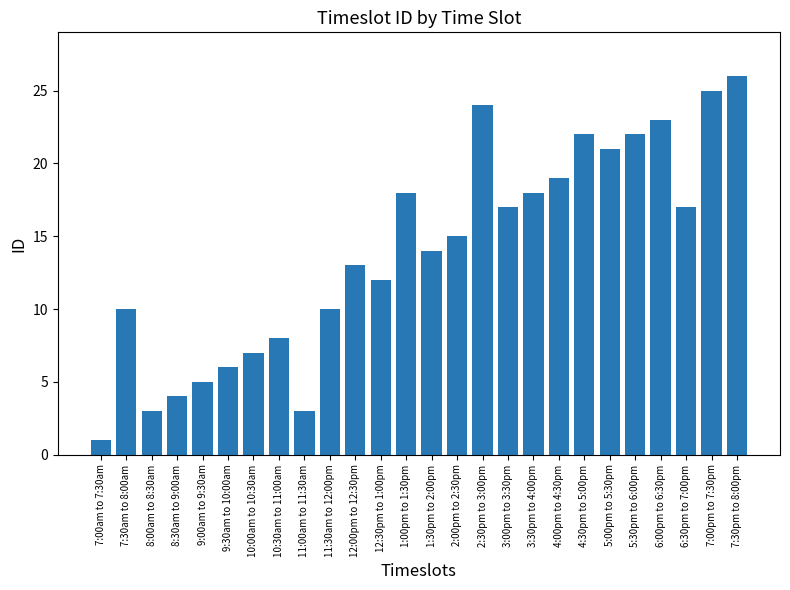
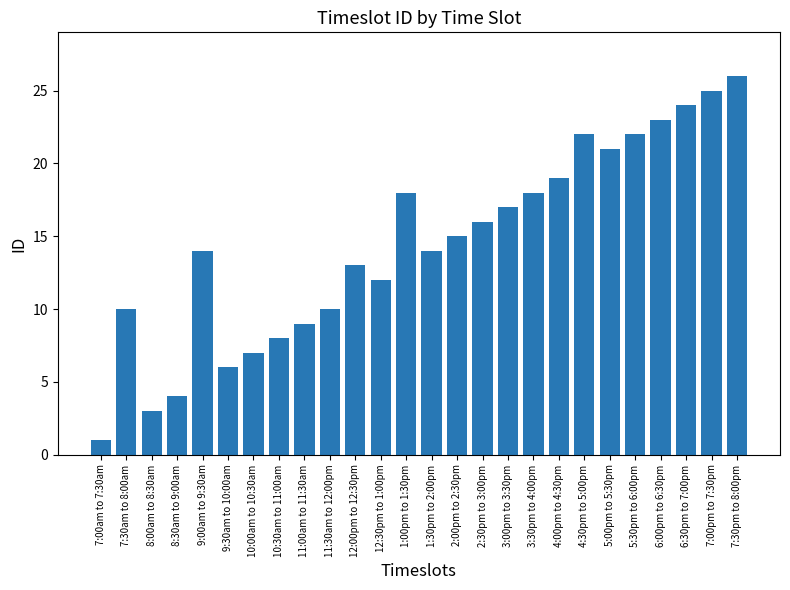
9:00am to 9:30am: 5 -> 14
11:00am to 11:30am: 3 -> 9
2:30pm to 3:00pm: 24 -> 16
6:30pm to 7:00pm: 17 -> 24
